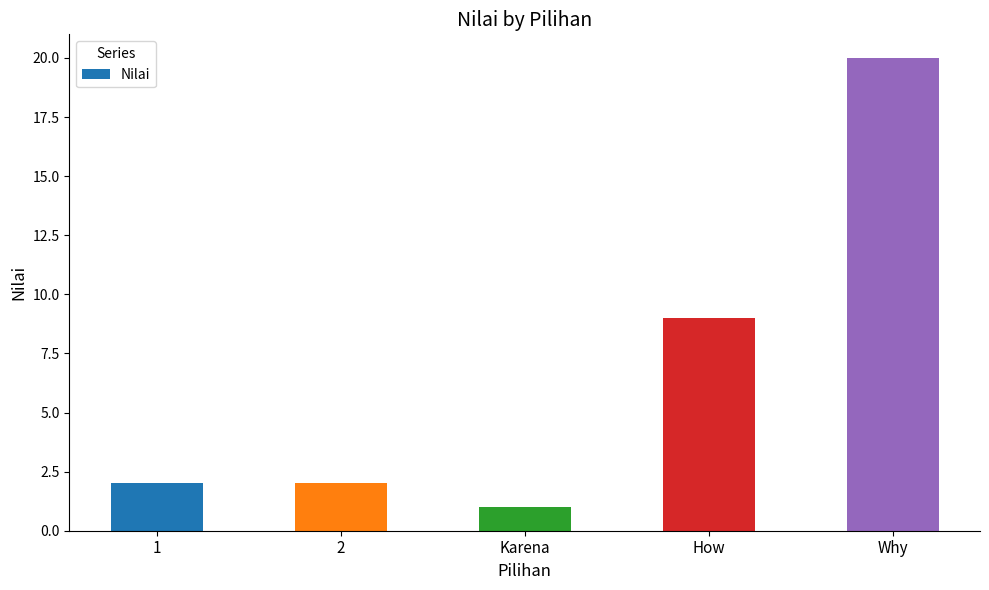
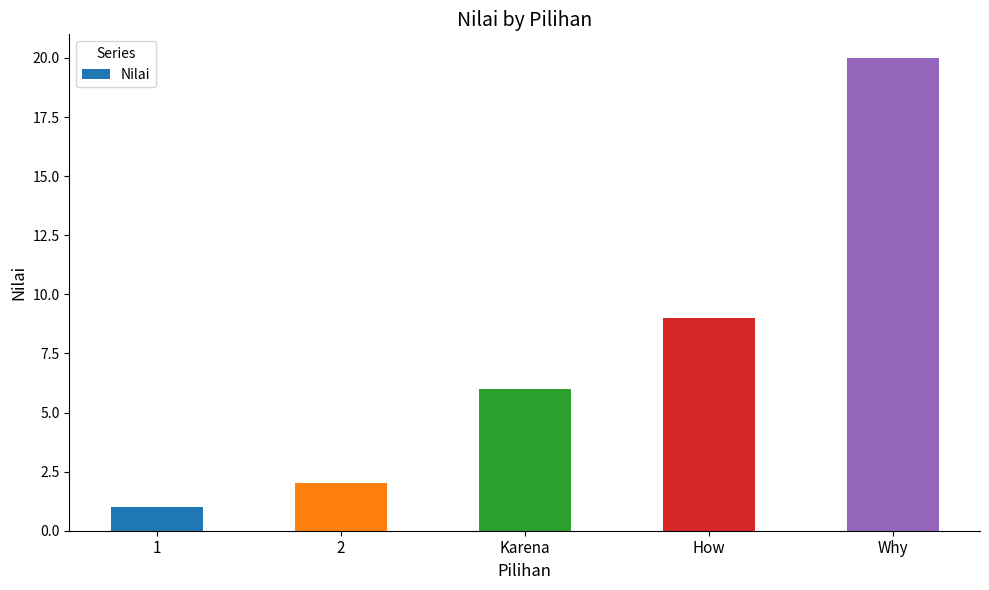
1: 2 -> 1
Karena: 1 -> 6
